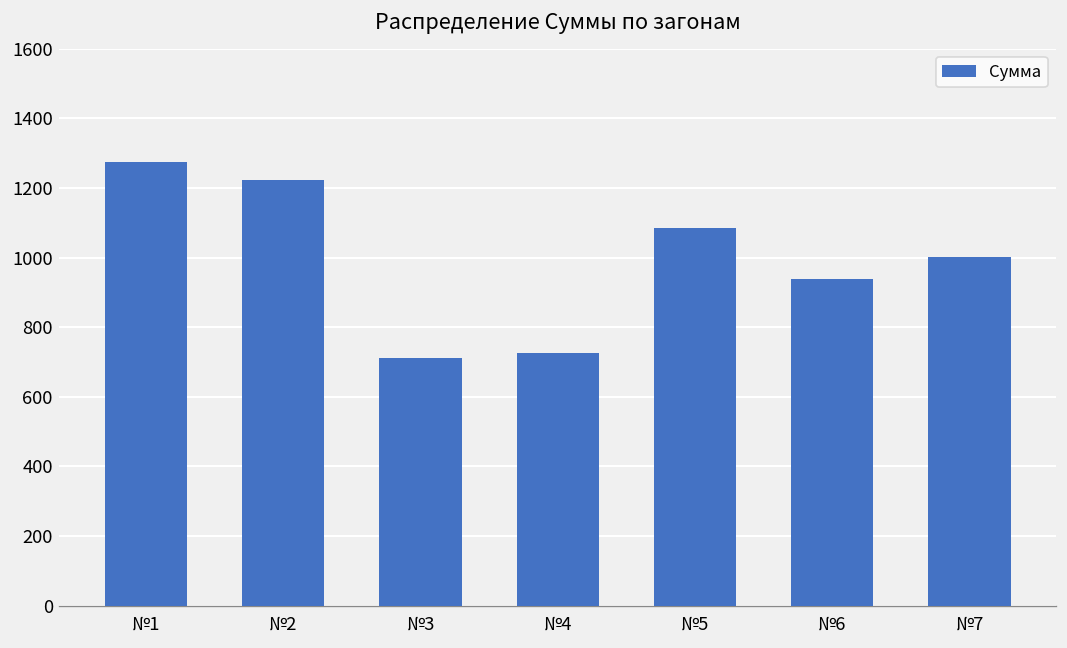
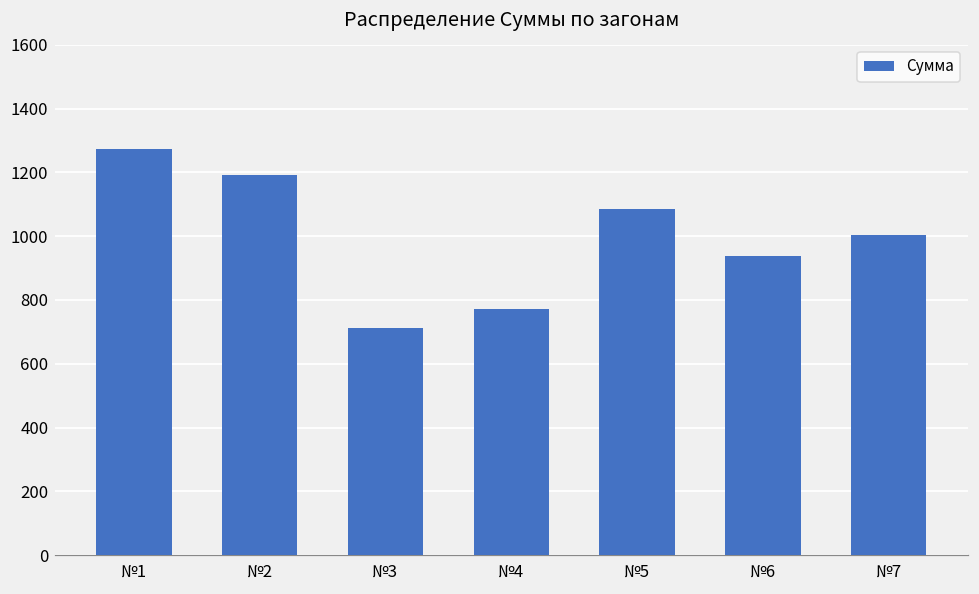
№2: 1220 -> 1190
№4: 720 -> 770
